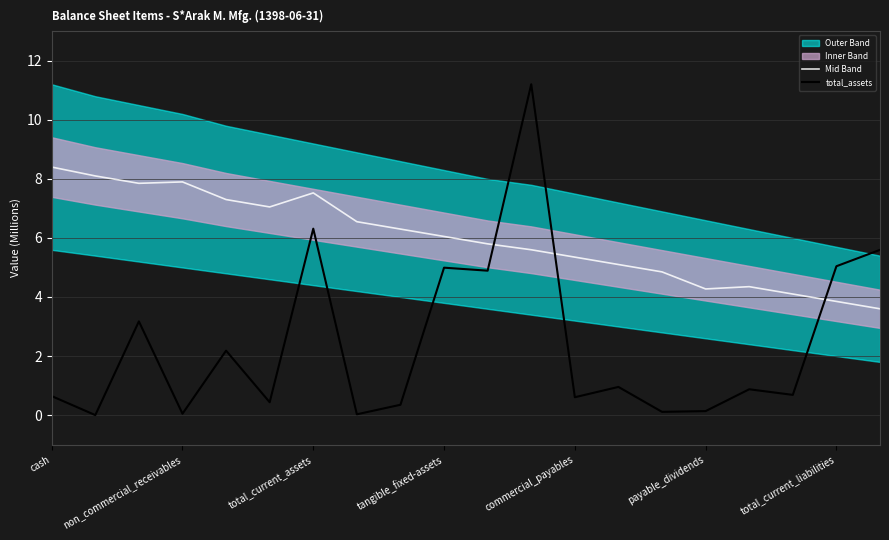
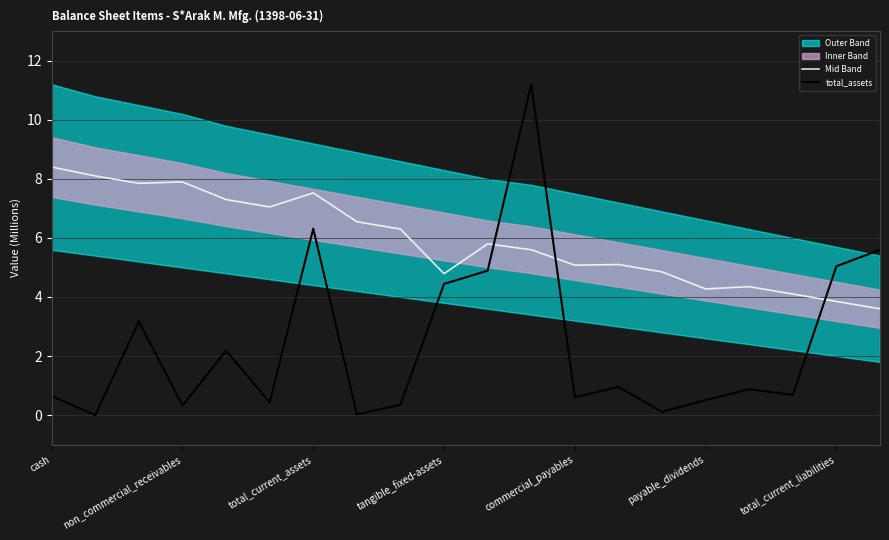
total_assets, non_commercial_receivables: 0.0 -> 0.3
Mid Band, tangible_fixed-assets: 6.1 -> 4.8
total_assets, tangible_fixed-assets: 5.0 -> 4.4
Mid Band, commercial_payables: 5.4 -> 5.1
total_assets, payable_dividends: 0.1 -> 0.5
